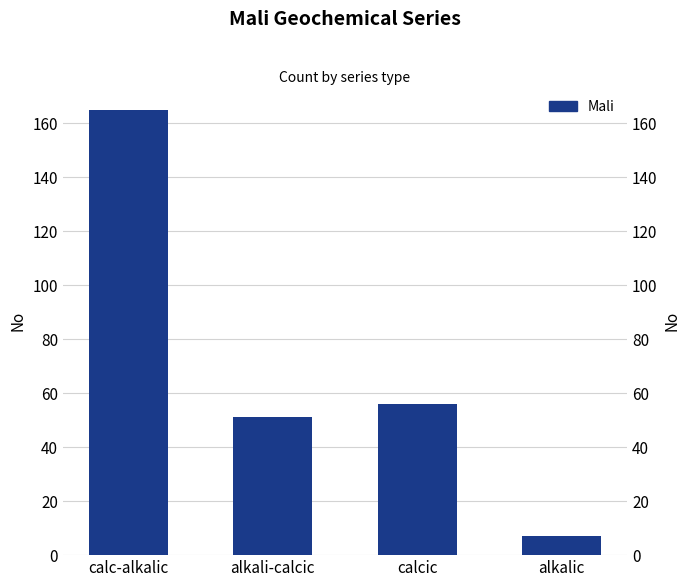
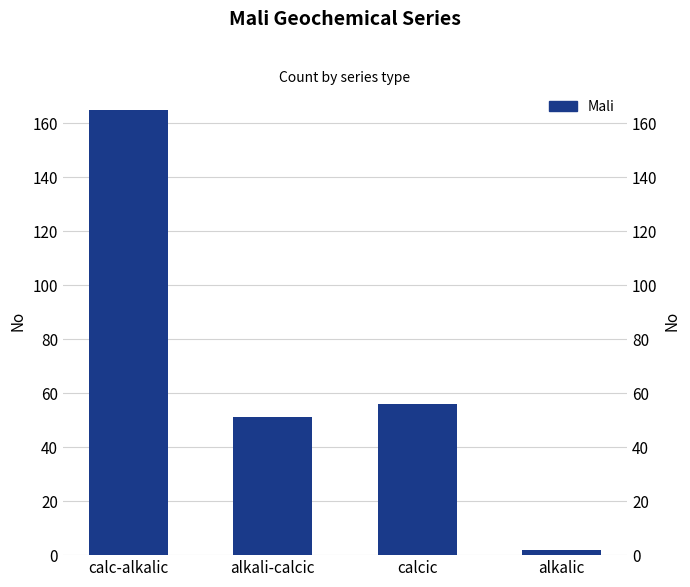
alkalic: 7 -> 2
